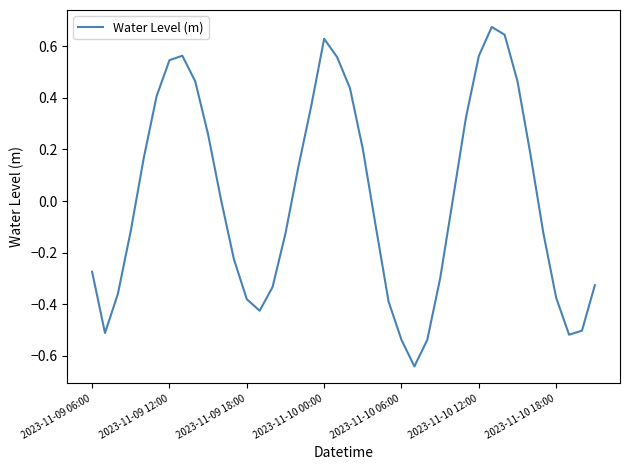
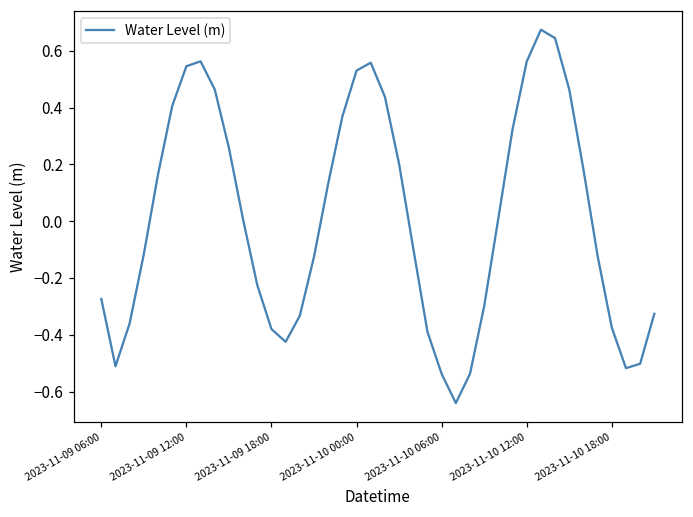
2023-11-10 00:00: 0.63 -> 0.53
